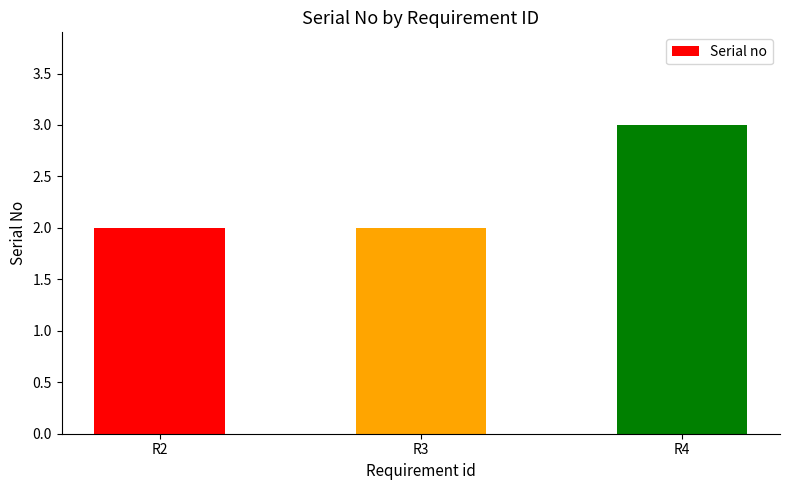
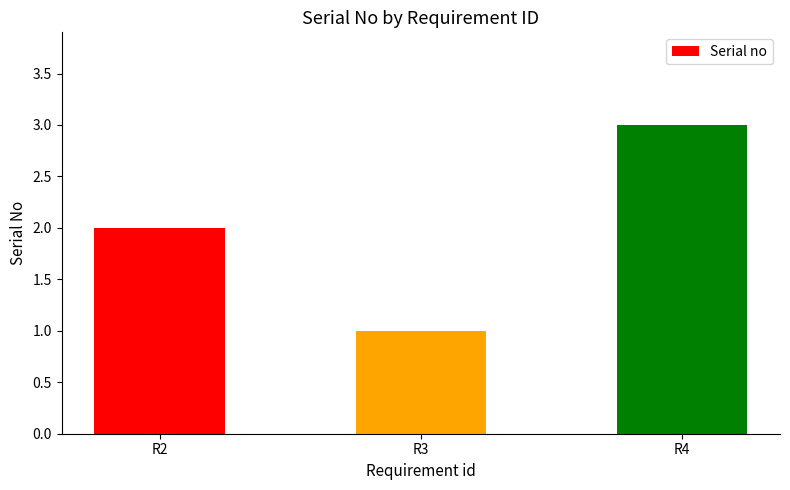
R3: 2 -> 1
